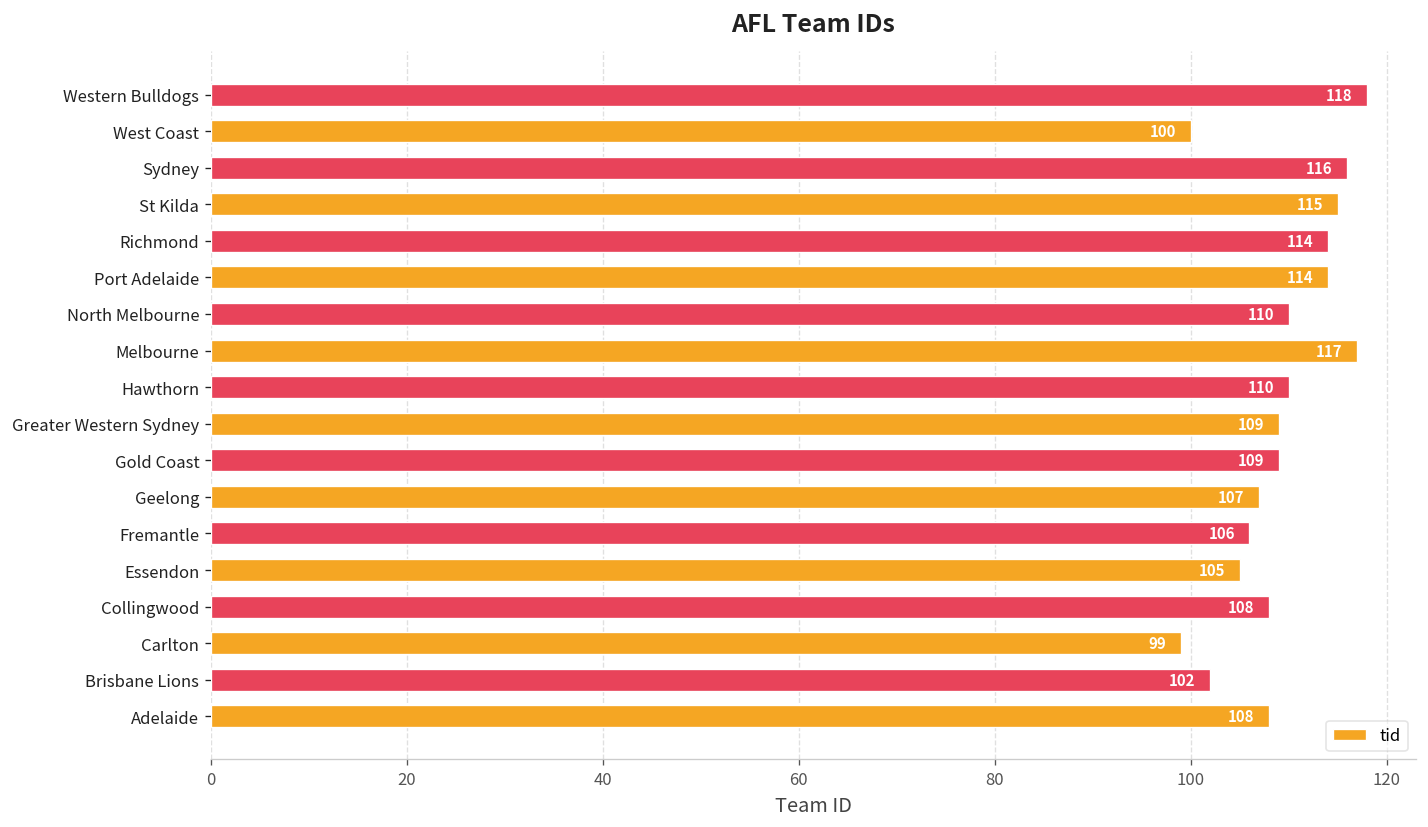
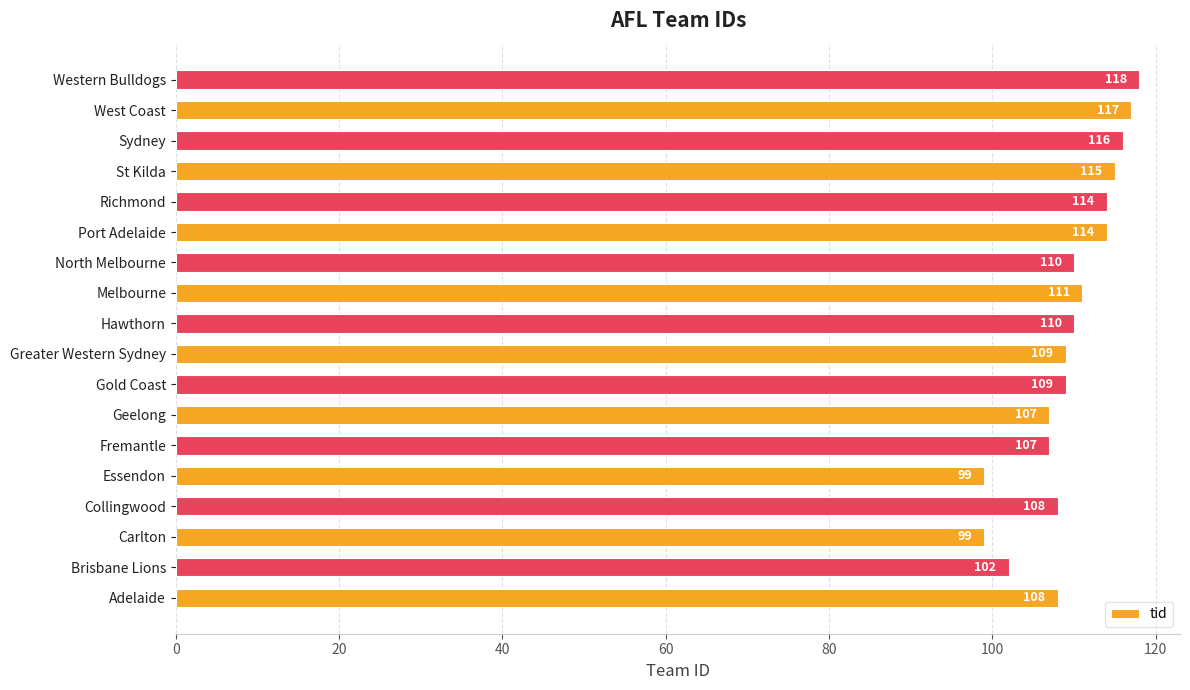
West Coast: 100 -> 117
Melbourne: 117 -> 111
Fremantle: 106 -> 107
Essendon: 105 -> 99
